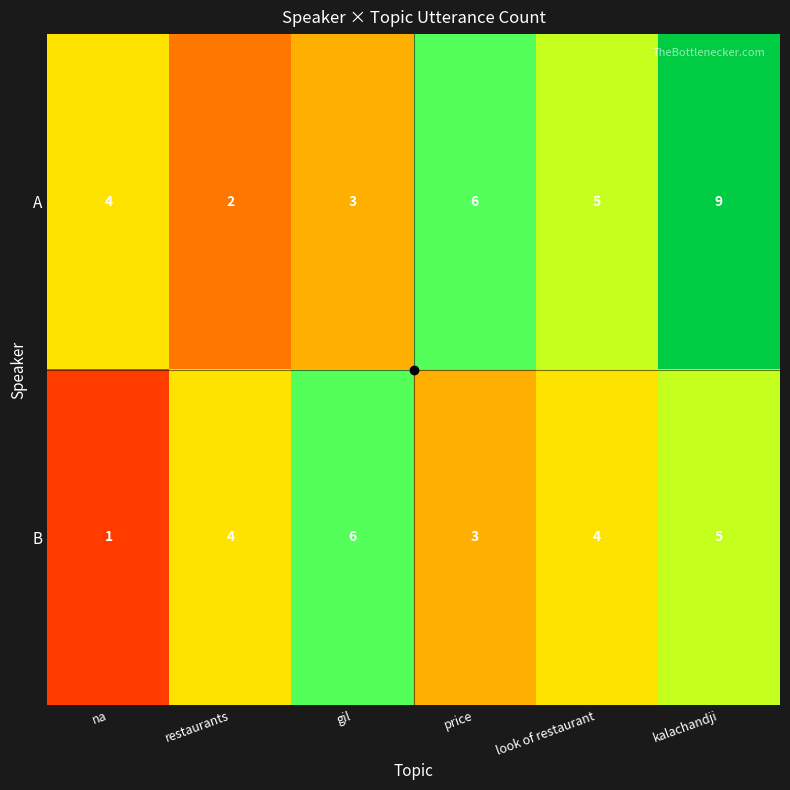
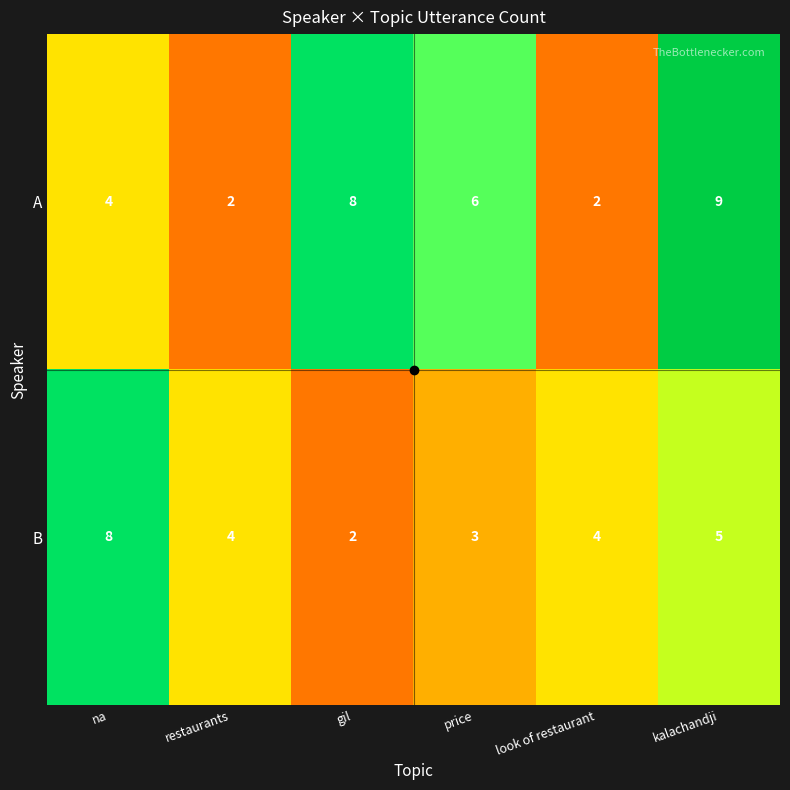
A, gil: 3 -> 8
A, look of restaurant: 5 -> 2
B, na: 1 -> 8
B, gil: 6 -> 2
